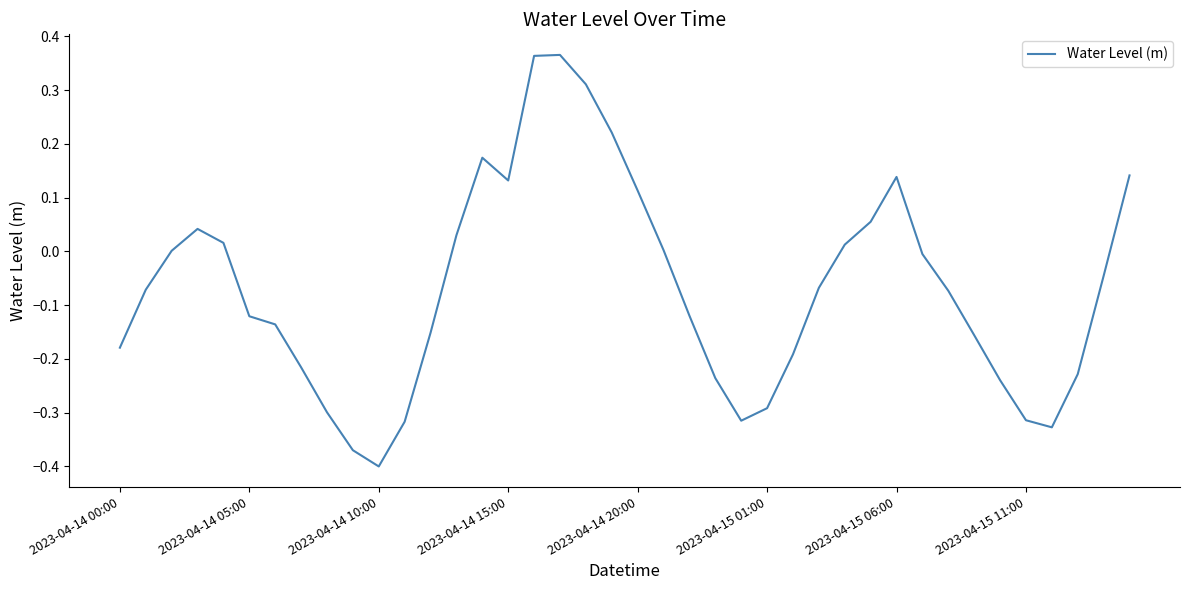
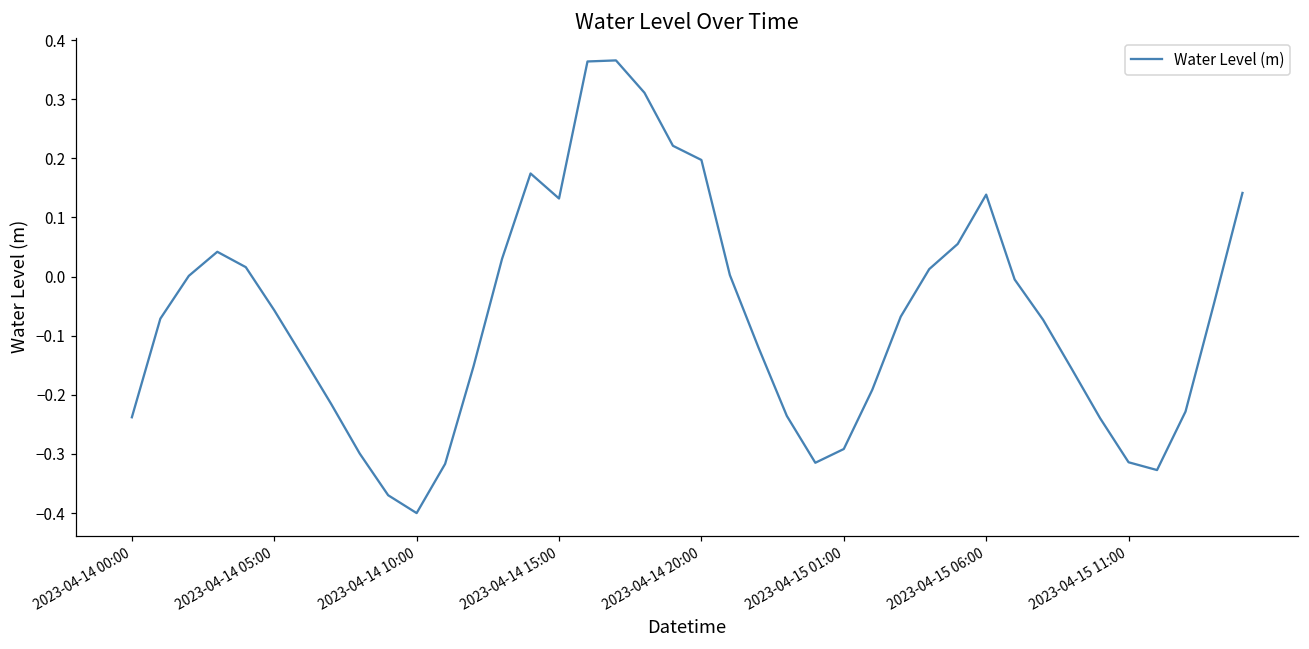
2023-04-14 00:00: -0.18 -> -0.24
2023-04-14 05:00: -0.12 -> -0.06
2023-04-14 20:00: 0.11 -> 0.20
